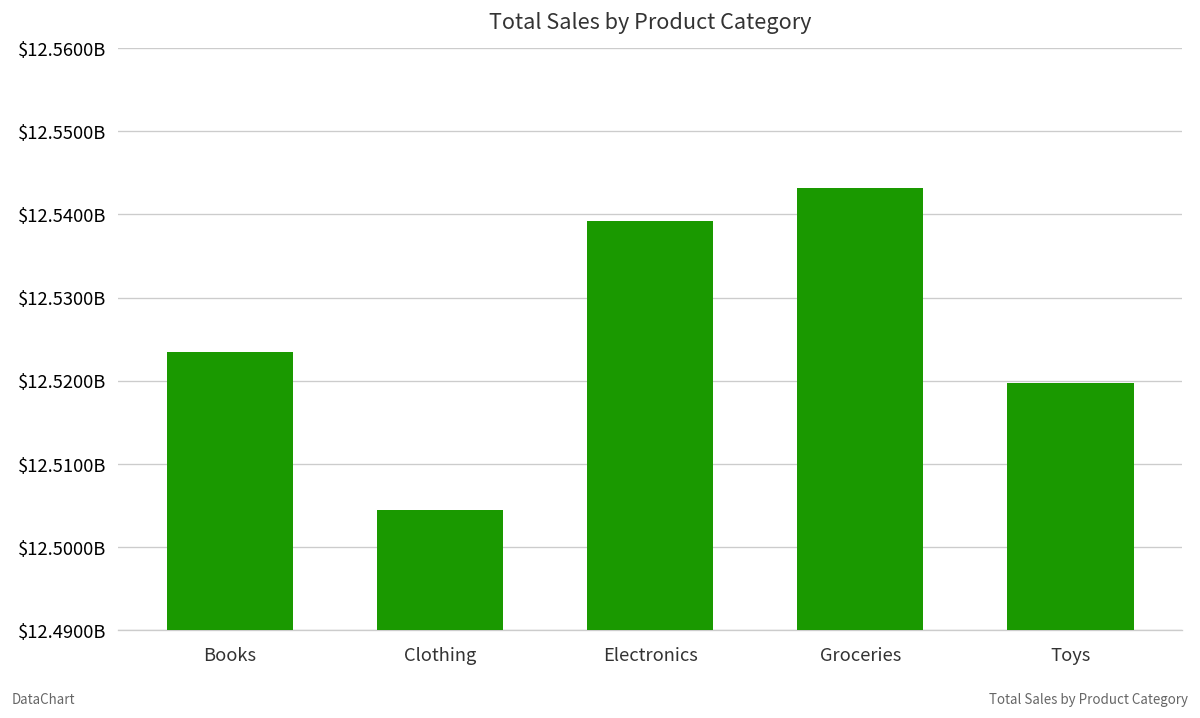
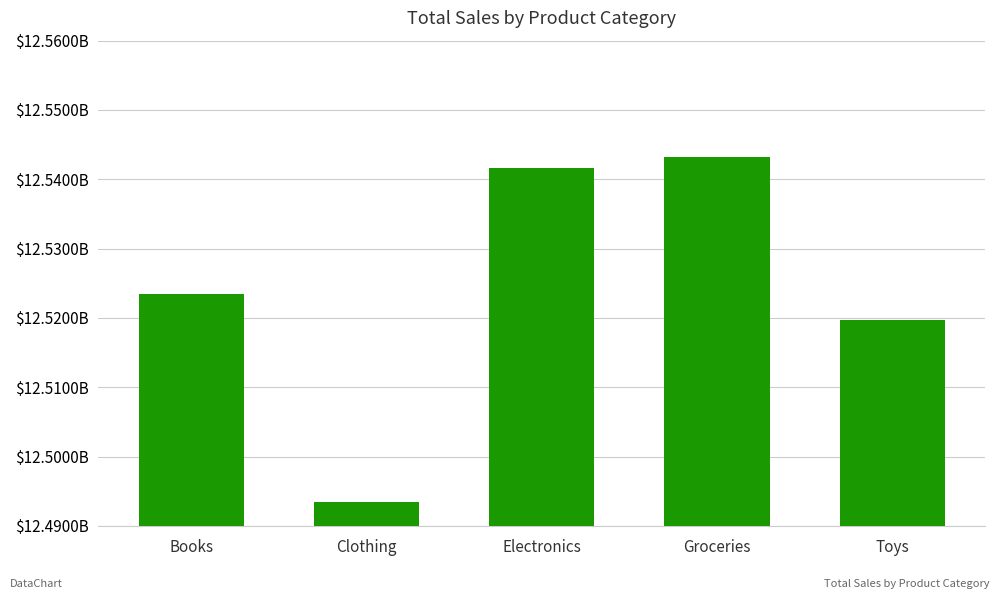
Clothing: $12504000000 -> $12493000000
Electronics: $12539000000 -> $12542000000
